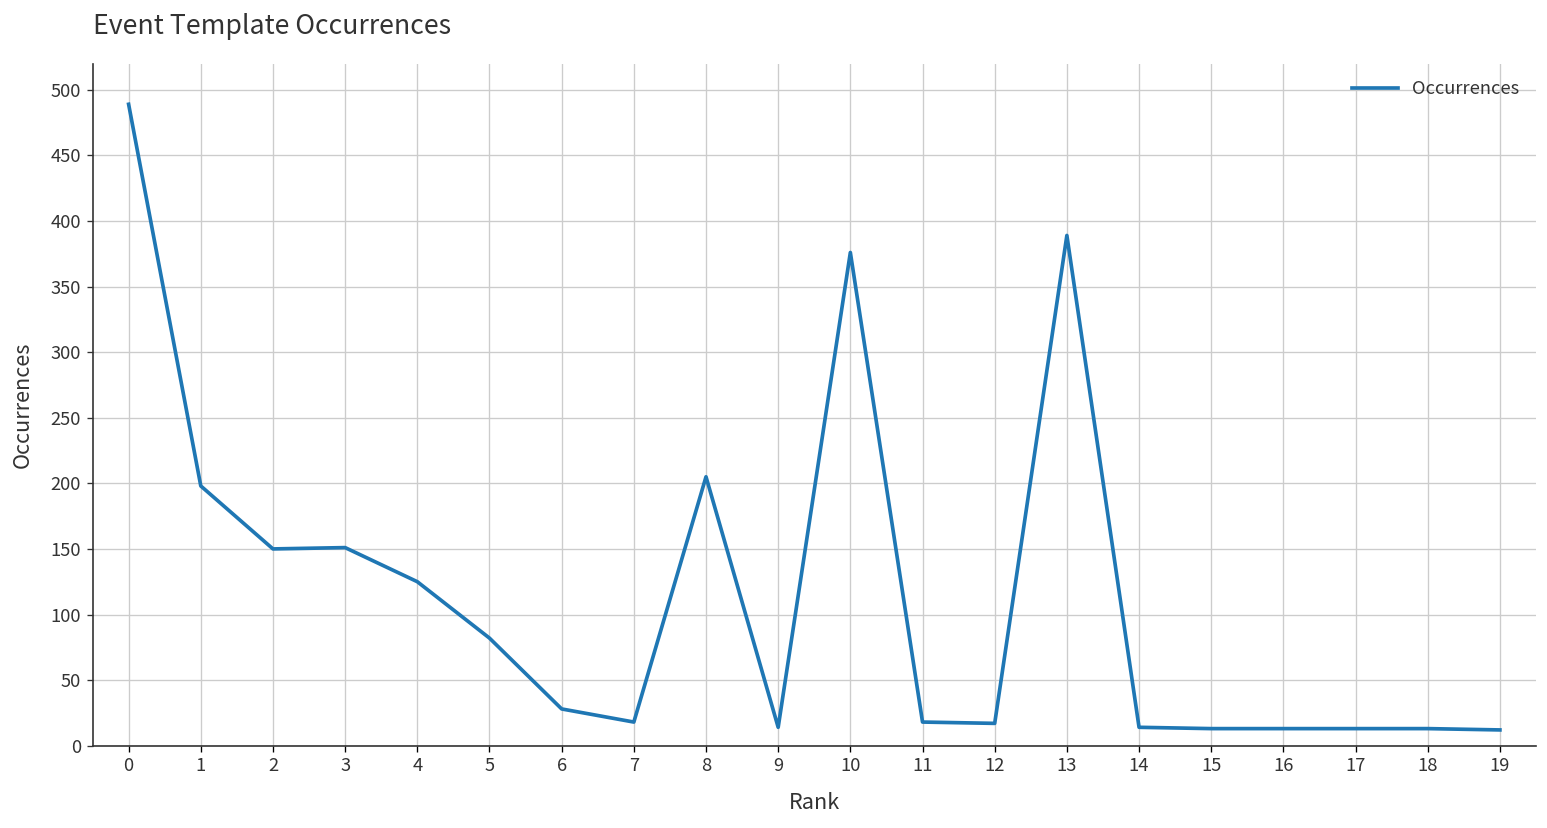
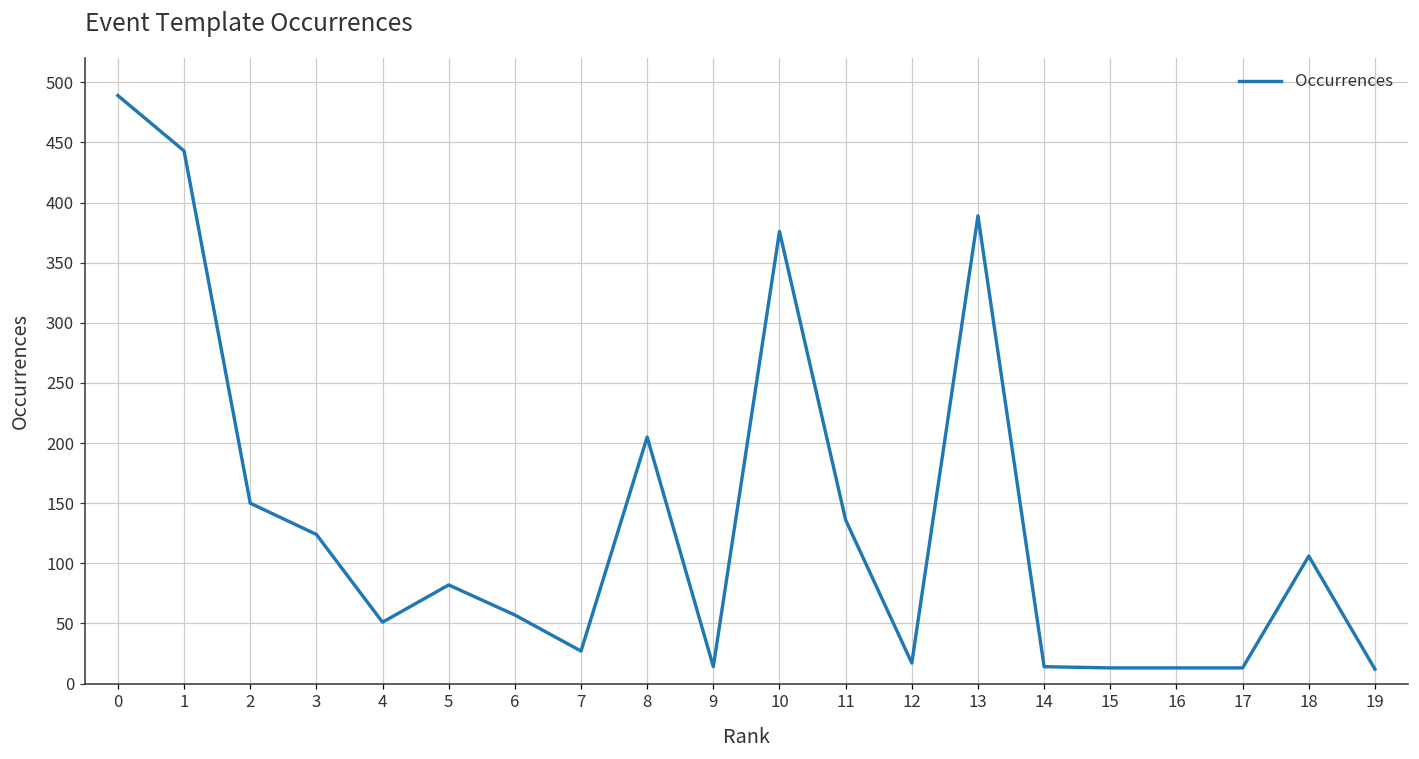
1: 198 -> 443
3: 151 -> 124
4: 125 -> 51
6: 28 -> 57
7: 18 -> 27
11: 18 -> 136
18: 13 -> 106
